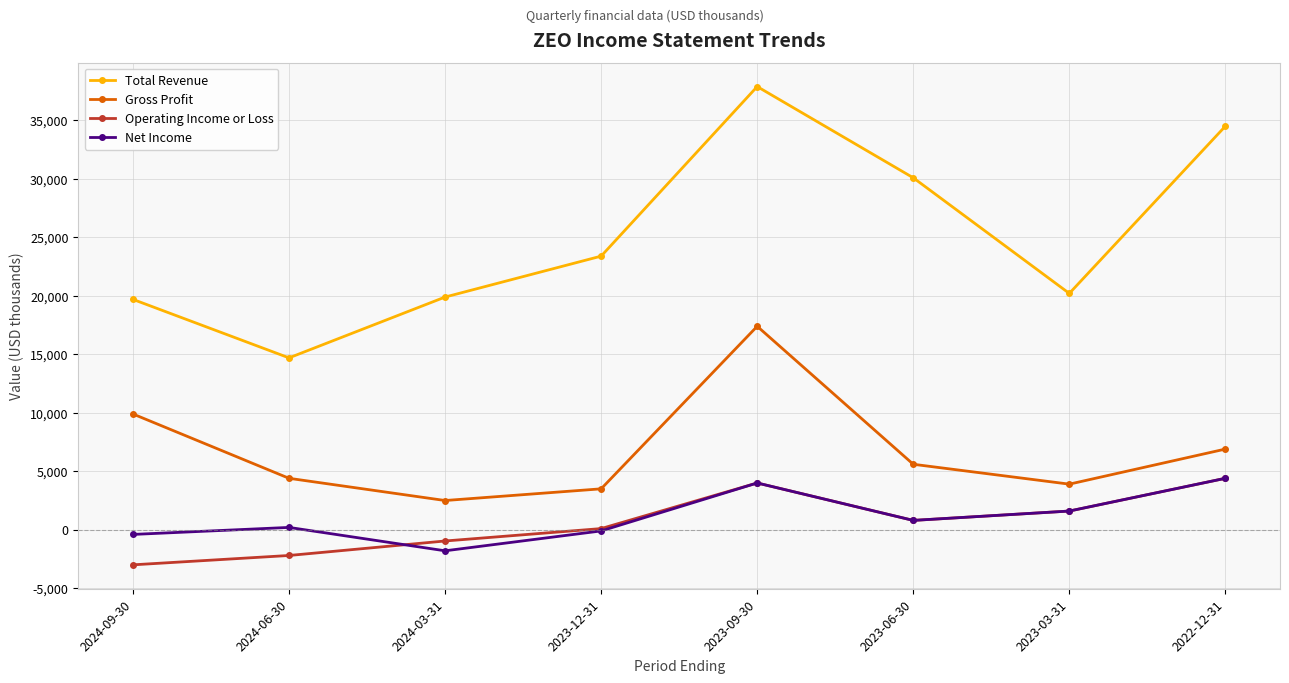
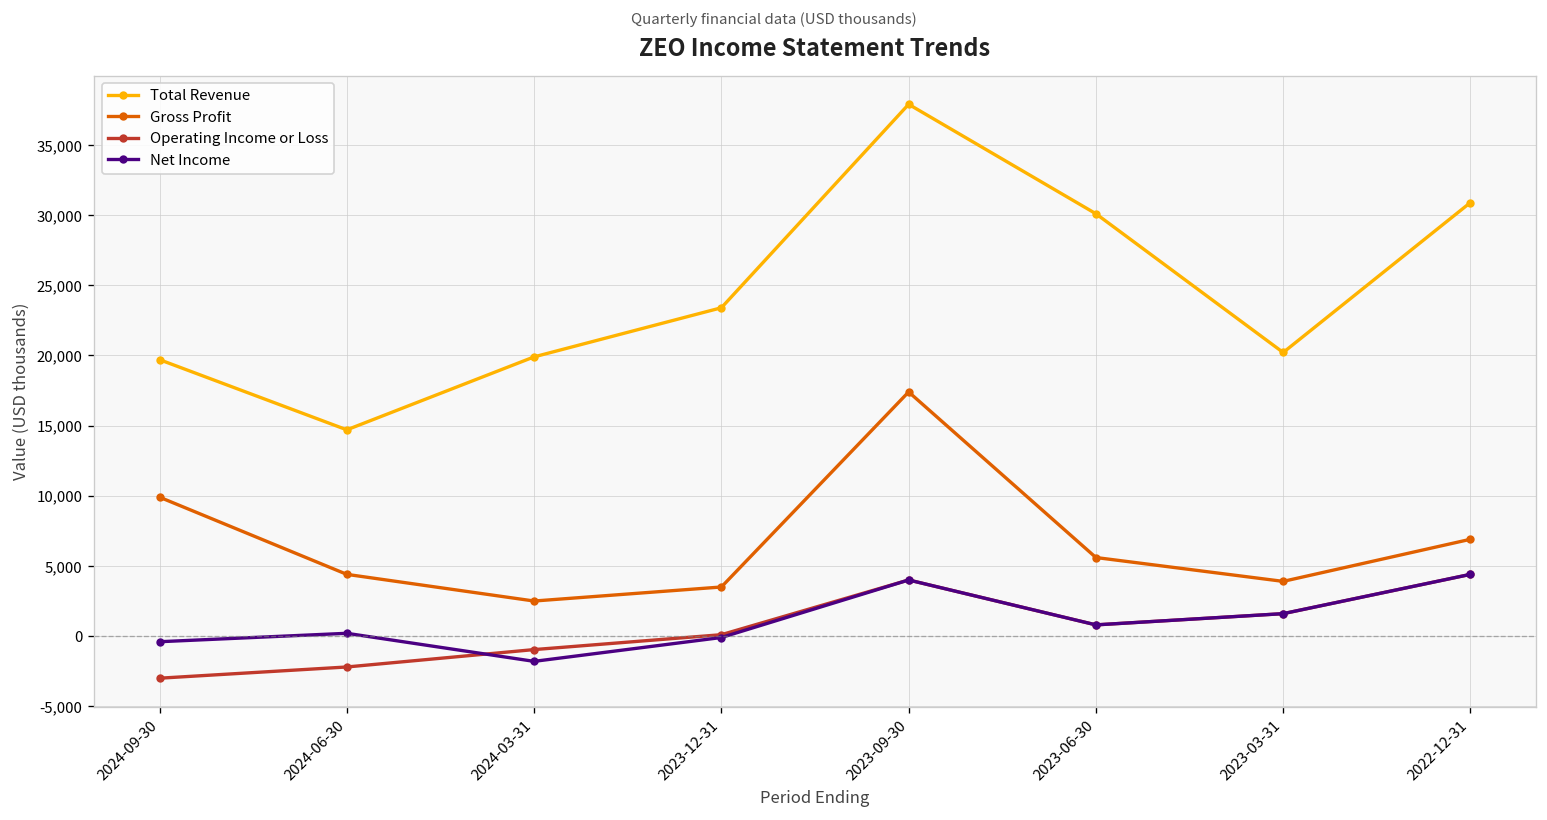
Total Revenue, 2022-12-31: 34,500 -> 30,900
